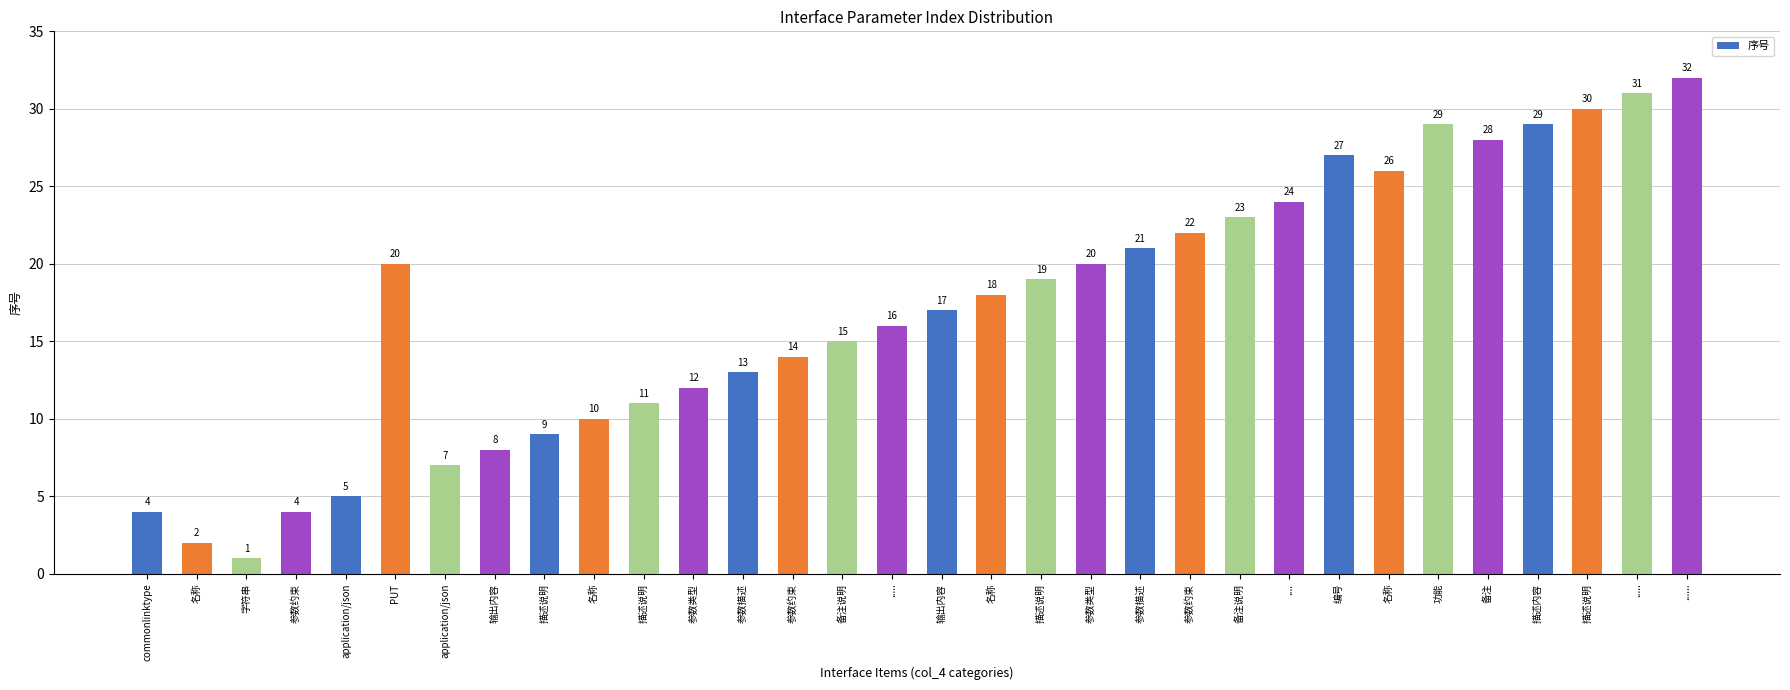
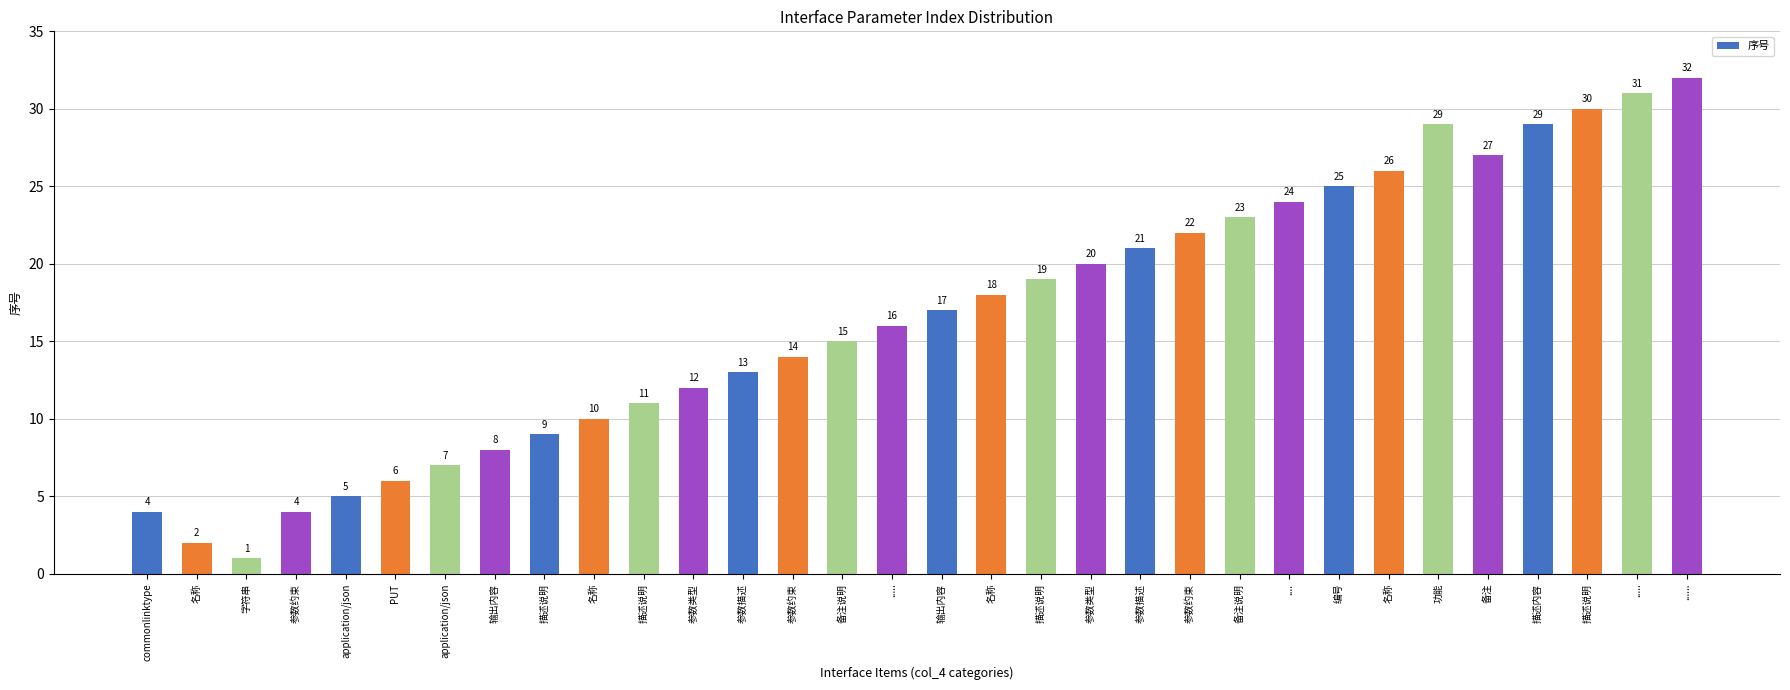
PUT: 20 -> 6
编号: 27 -> 25
备注: 28 -> 27
